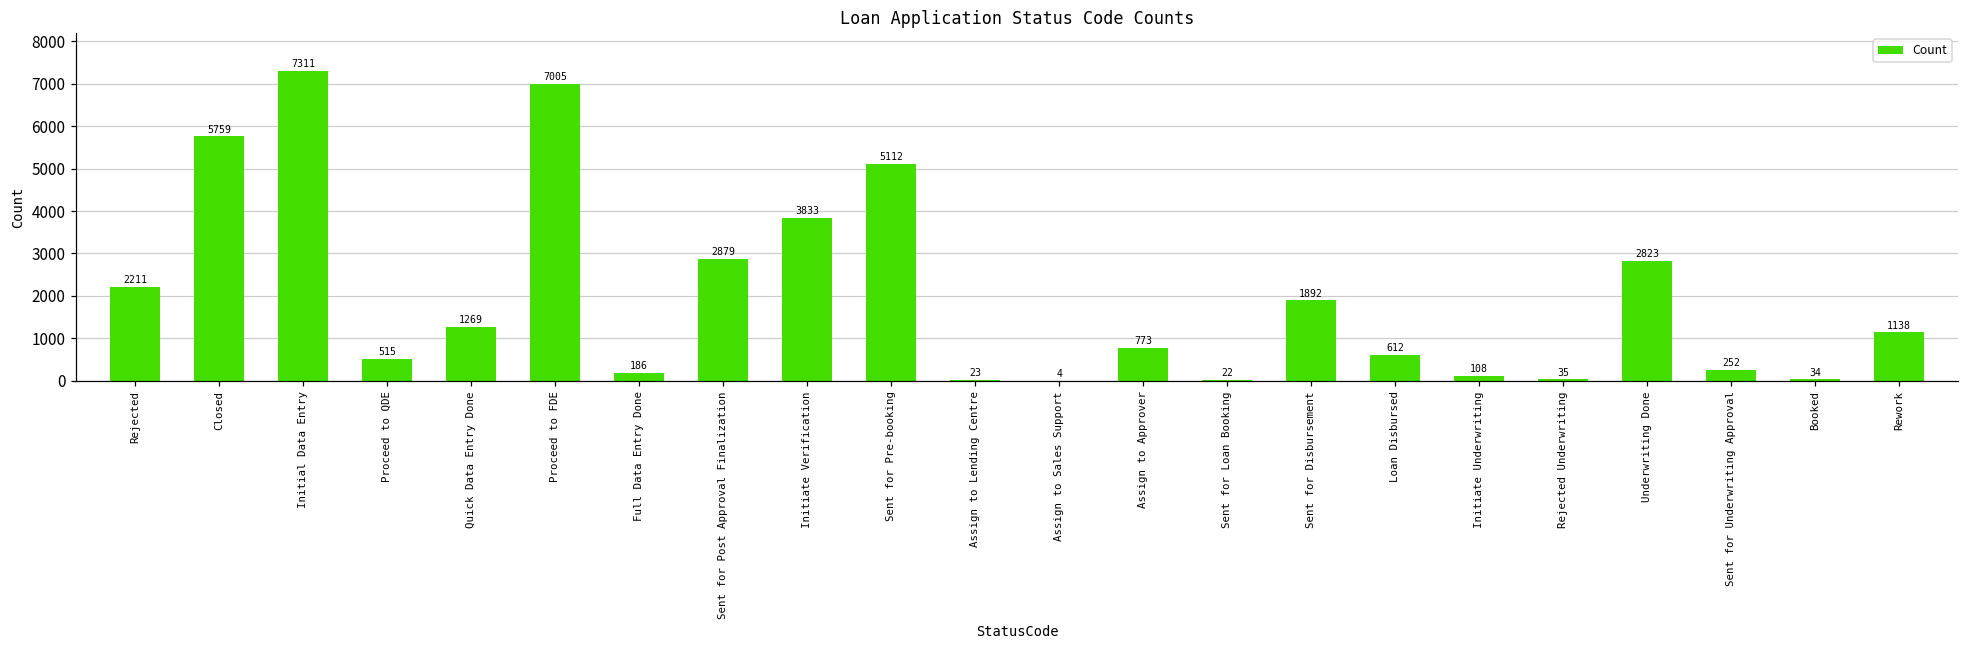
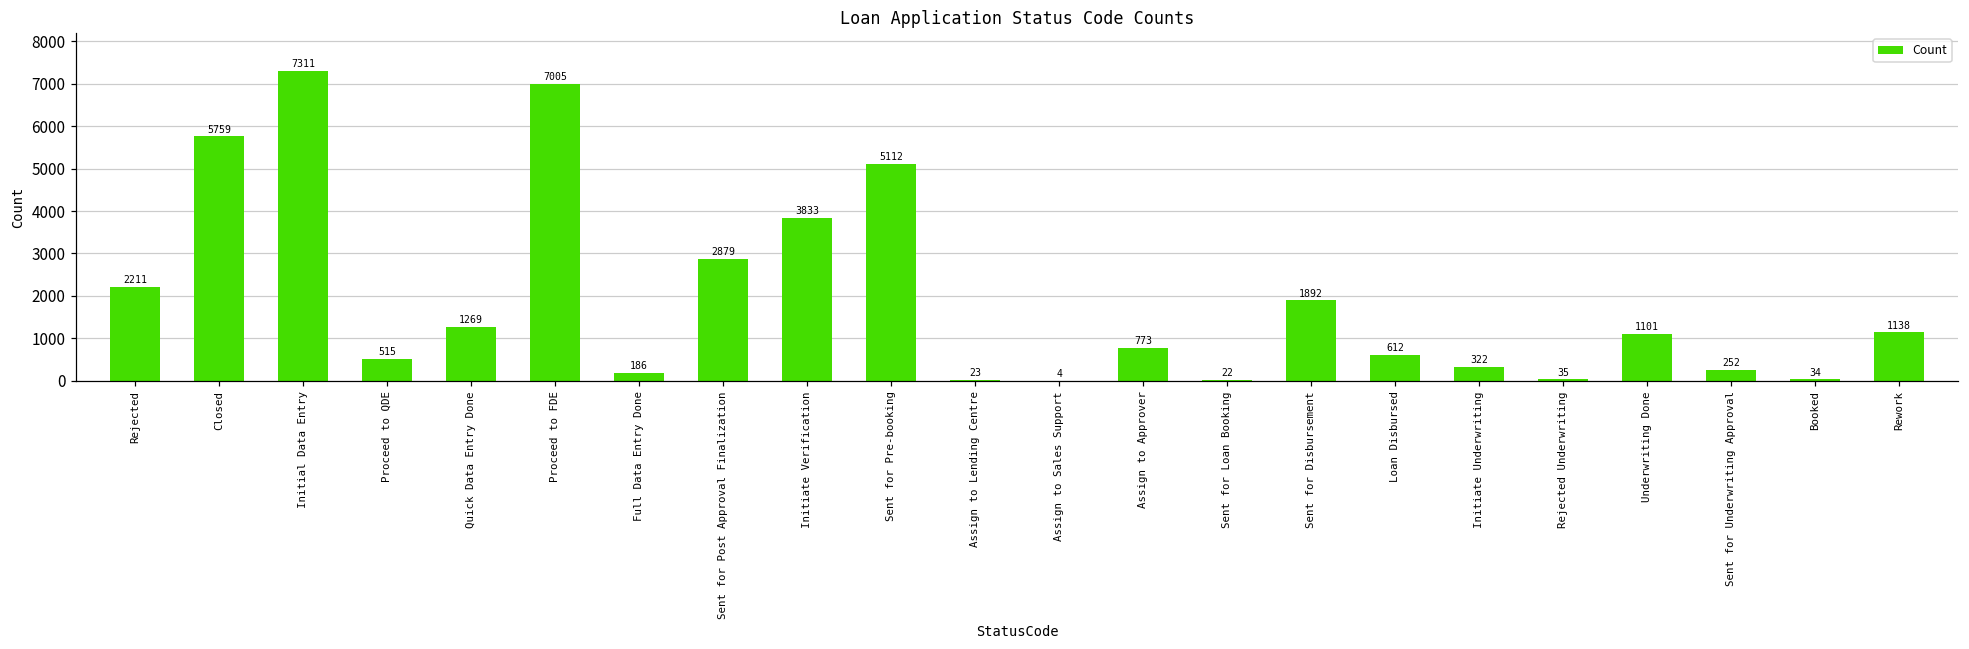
Initiate Underwriting: 108 -> 322
Underwriting Done: 2823 -> 1101
